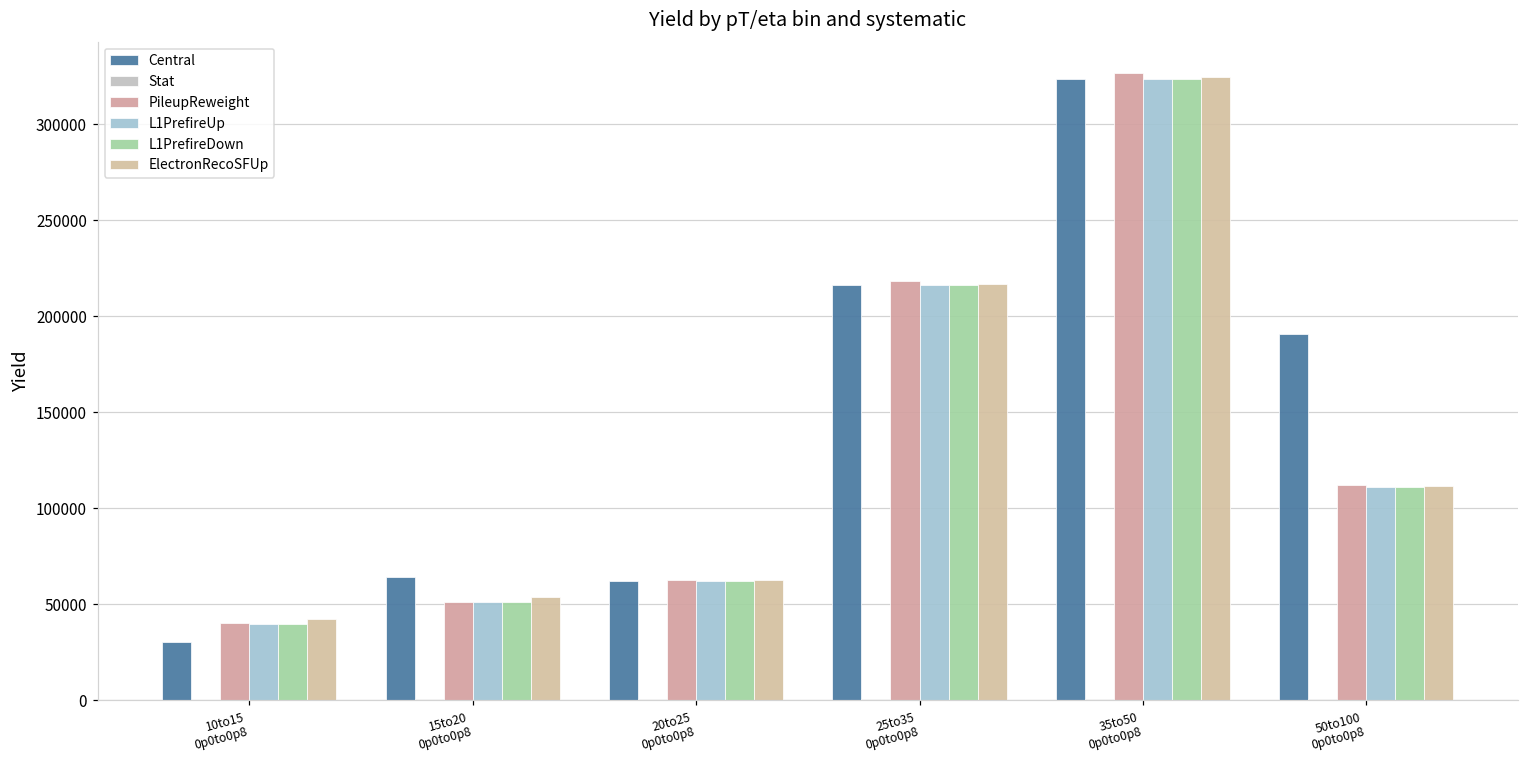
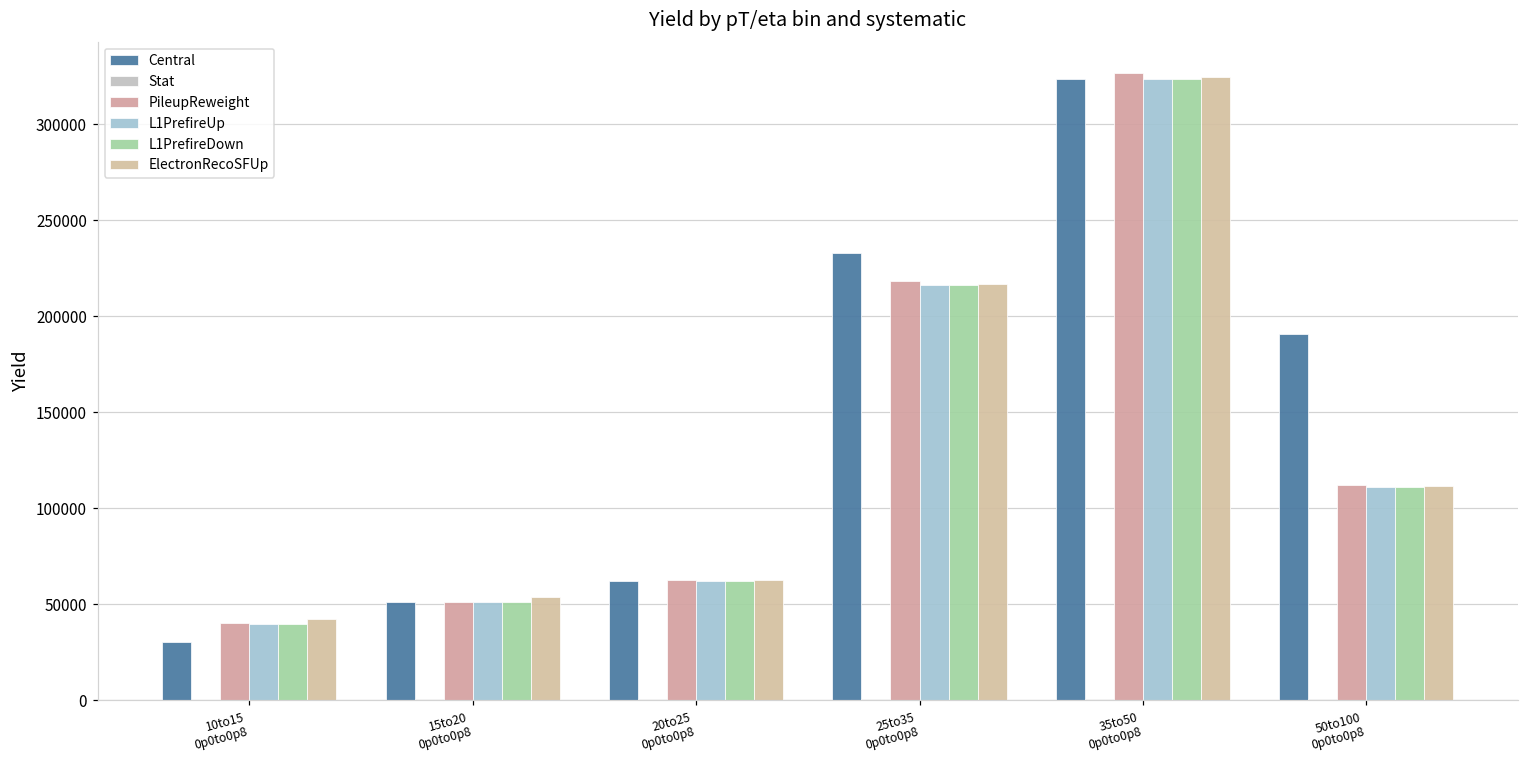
Central, 15to20 0p0to0p8: 64000 -> 51000
Central, 25to35 0p0to0p8: 216000 -> 233000
